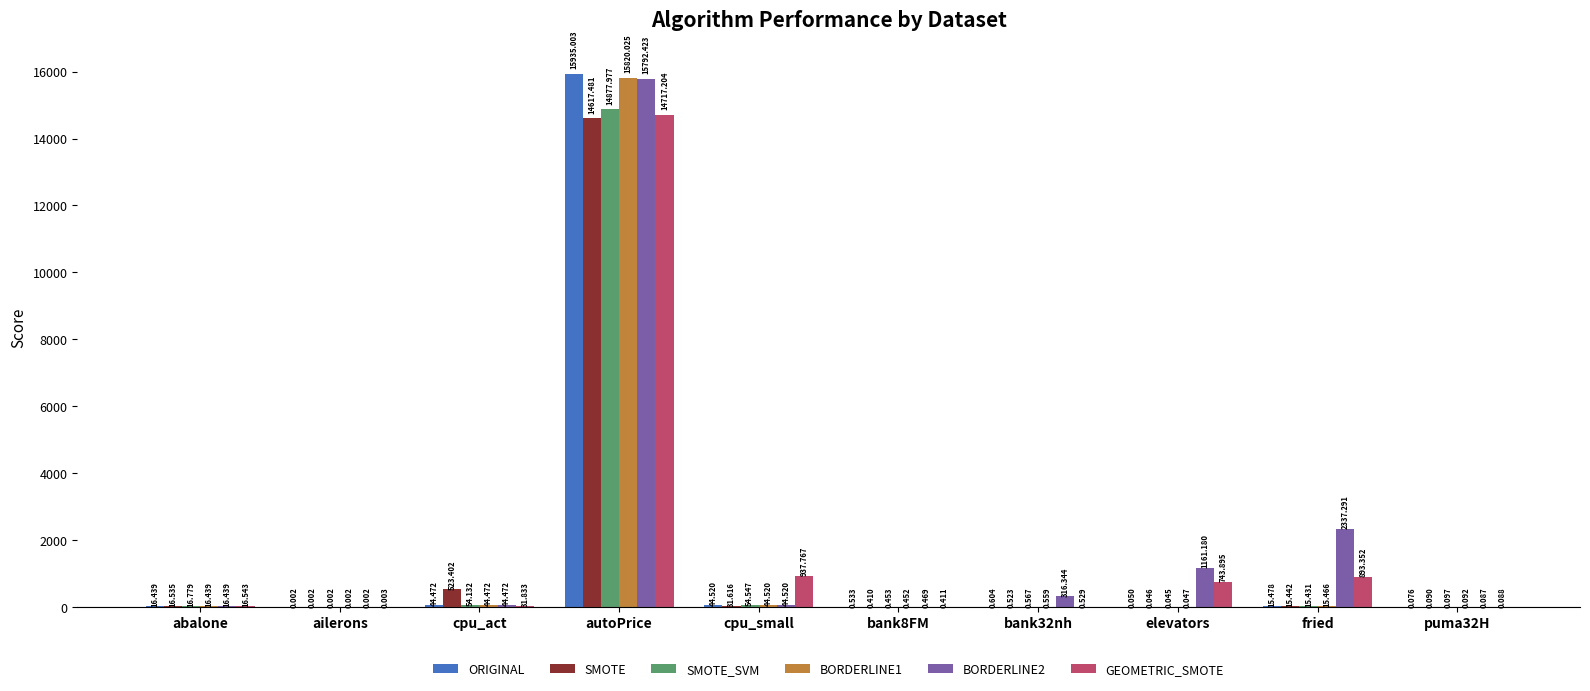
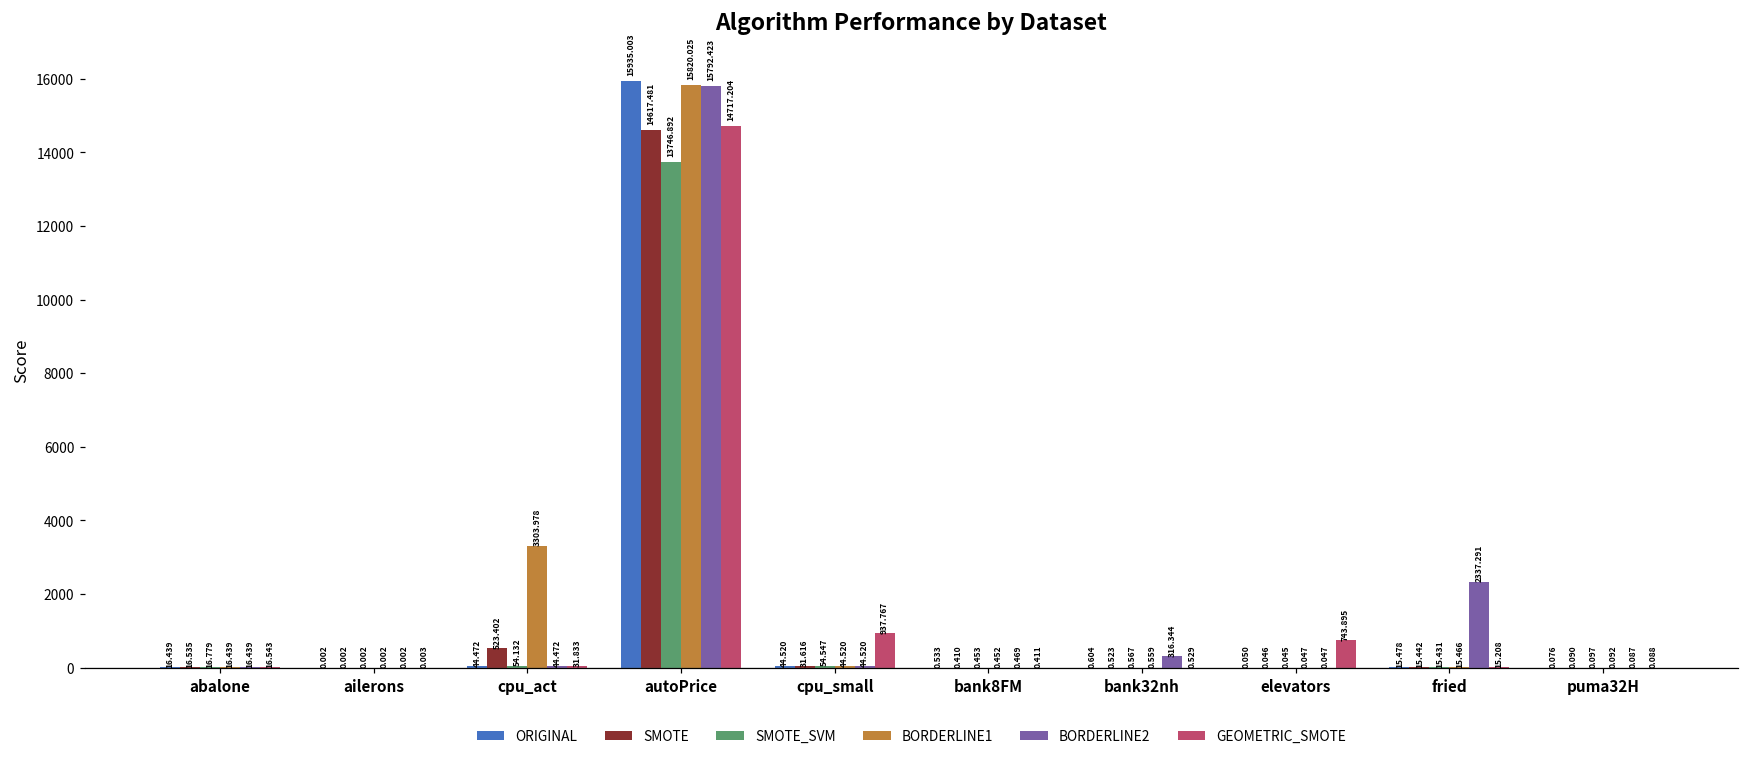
BORDERLINE1, cpu_act: 44.472 -> 3303.978
SMOTE_SVM, autoPrice: 14877.977 -> 13746.892
BORDERLINE2, elevators: 1161.180 -> 0.047
GEOMETRIC_SMOTE, fried: 893.352 -> 15.208
